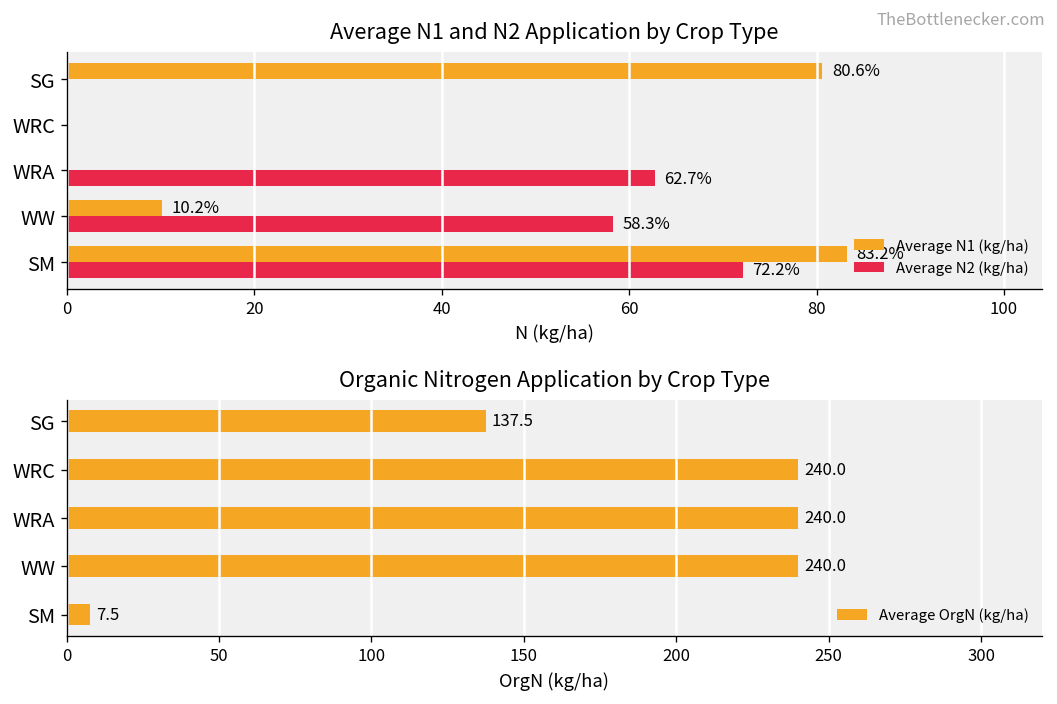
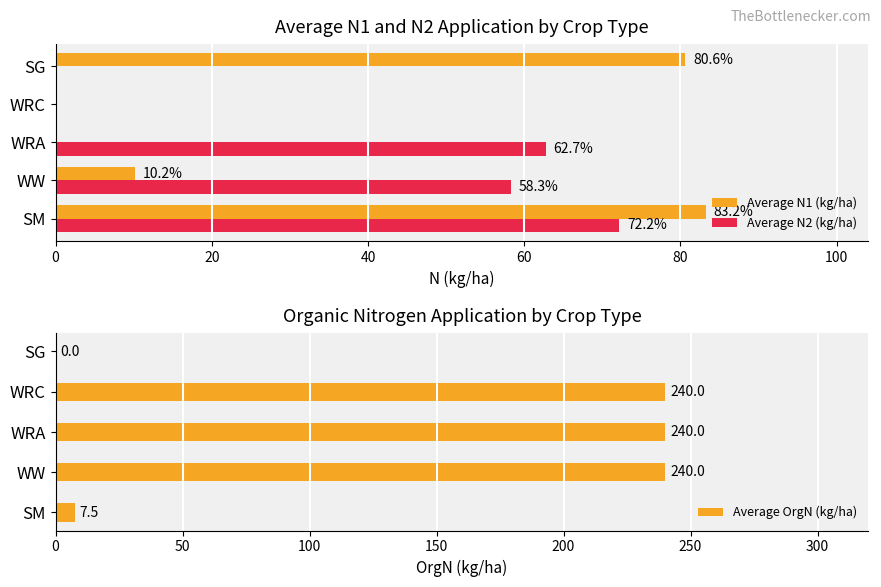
Organic Nitrogen Application by Crop Type, SG: 137.5 -> 0.0
